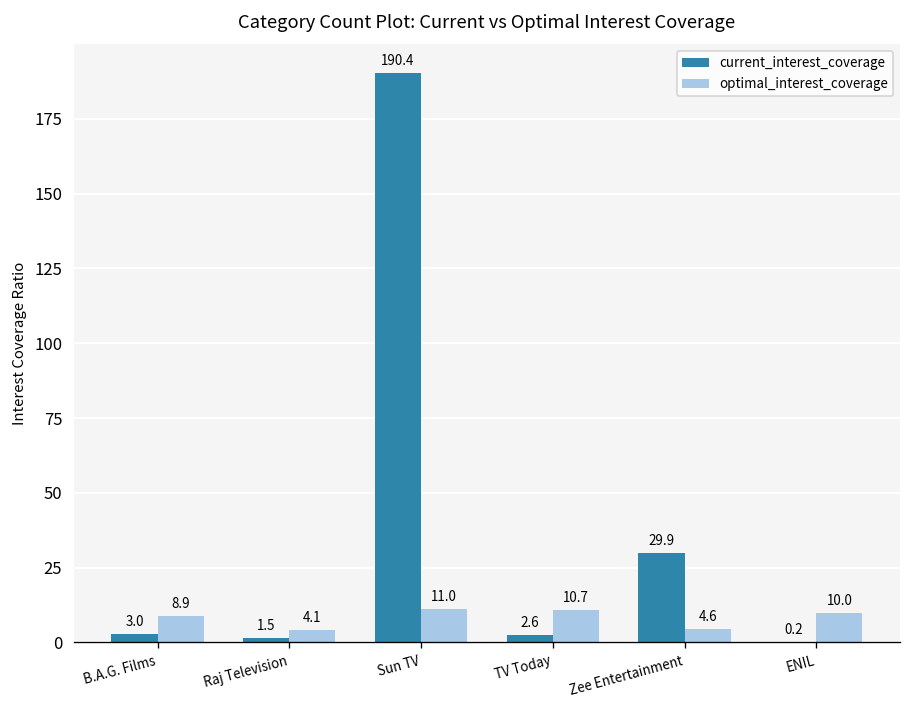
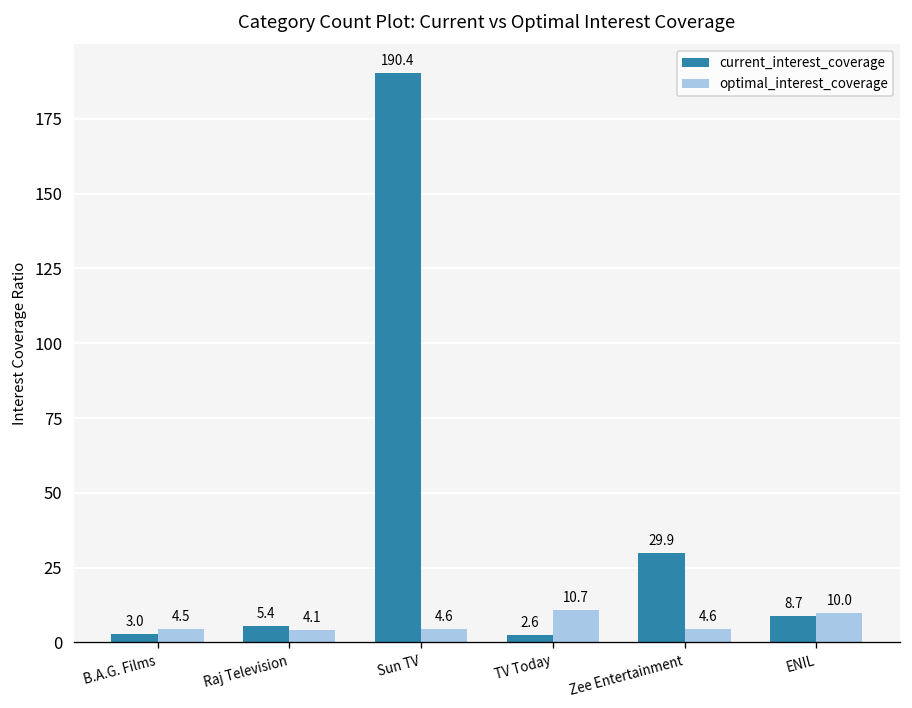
optimal_interest_coverage, B.A.G. Films: 8.9 -> 4.5
current_interest_coverage, Raj Television: 1.5 -> 5.4
optimal_interest_coverage, Sun TV: 11.0 -> 4.6
current_interest_coverage, ENIL: 0.2 -> 8.7
